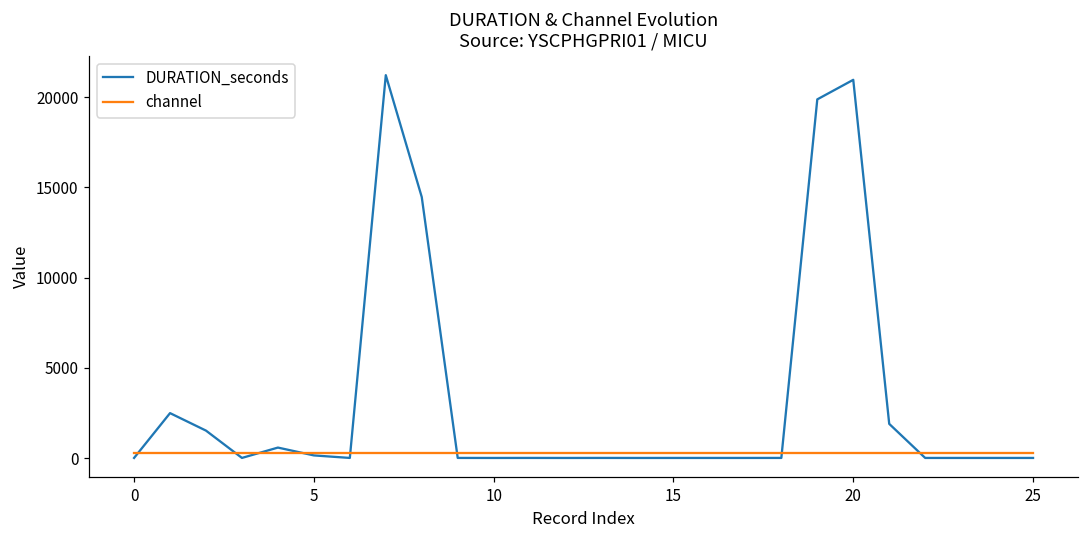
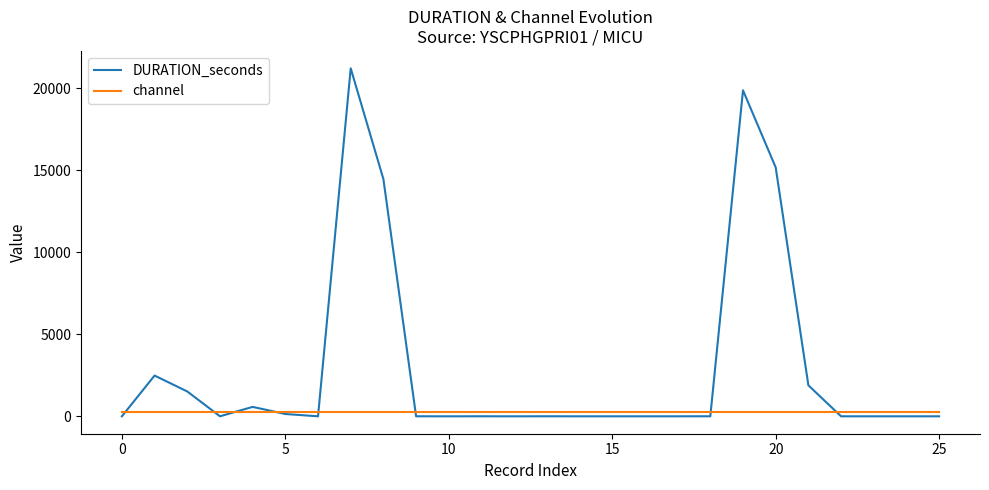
DURATION_seconds, 20: 21000 -> 15200
